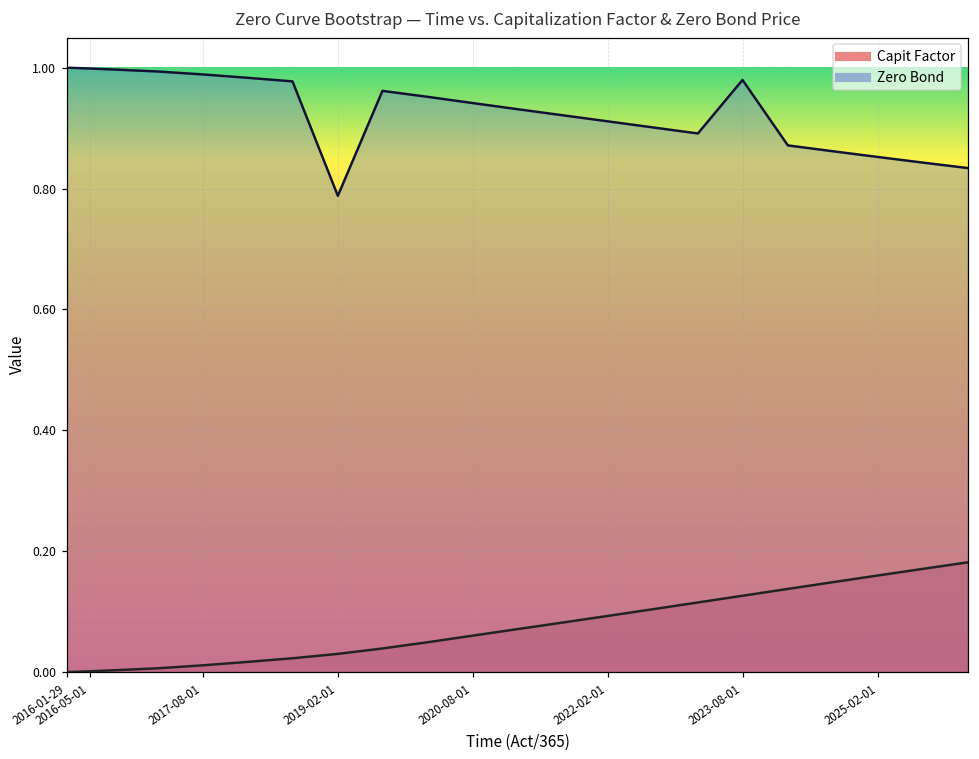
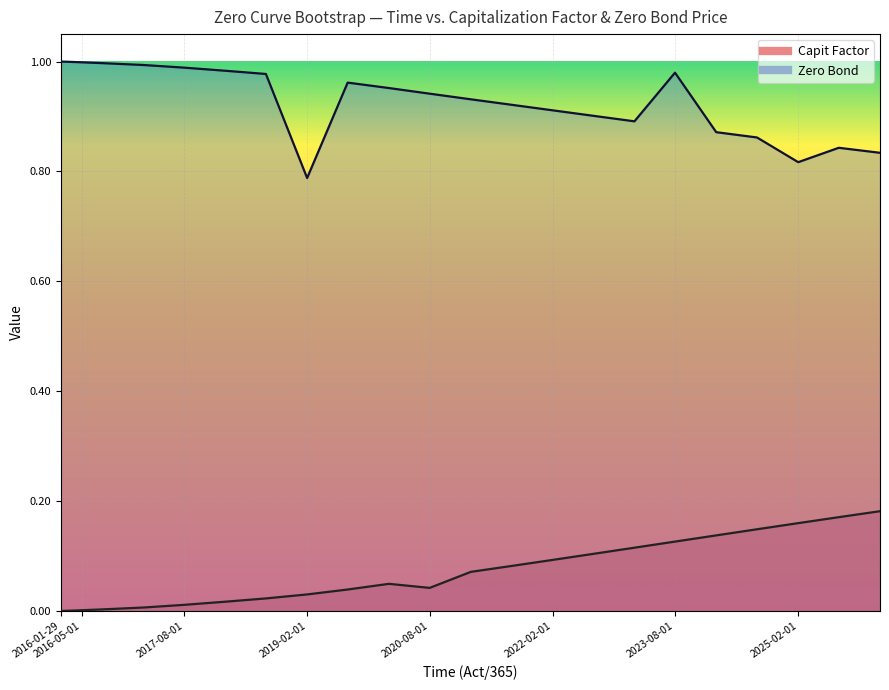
Capit Factor, 2020-08-01: 0.06 -> 0.04
Zero Bond, 2025-02-01: 0.85 -> 0.82
